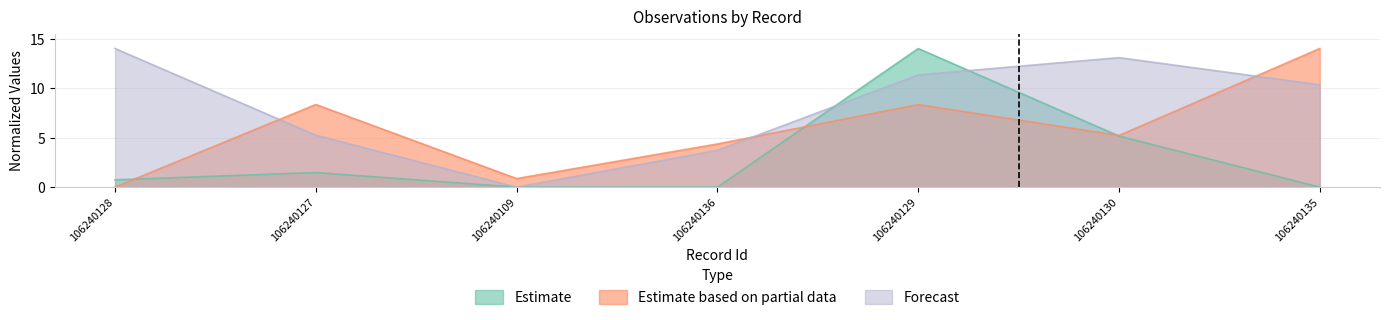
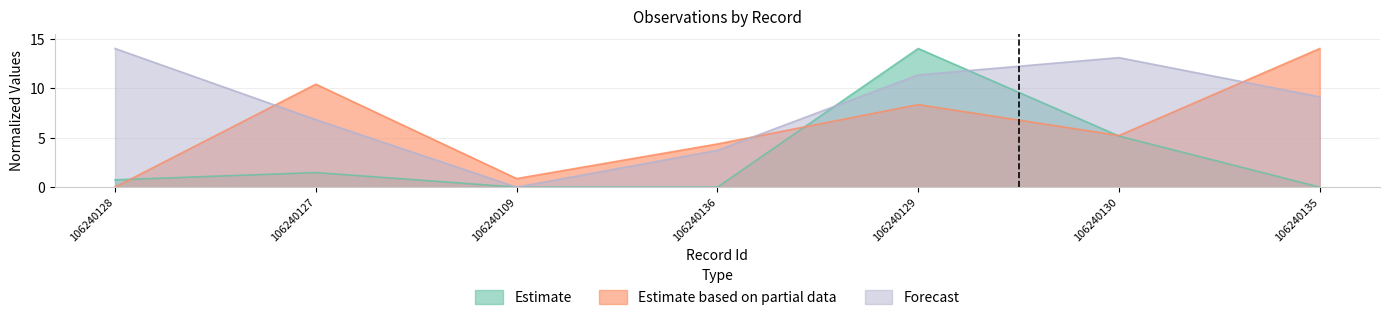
Estimate based on partial data, 106240127: 8 -> 10
Forecast, 106240127: 5 -> 7
Forecast, 106240135: 10 -> 9
